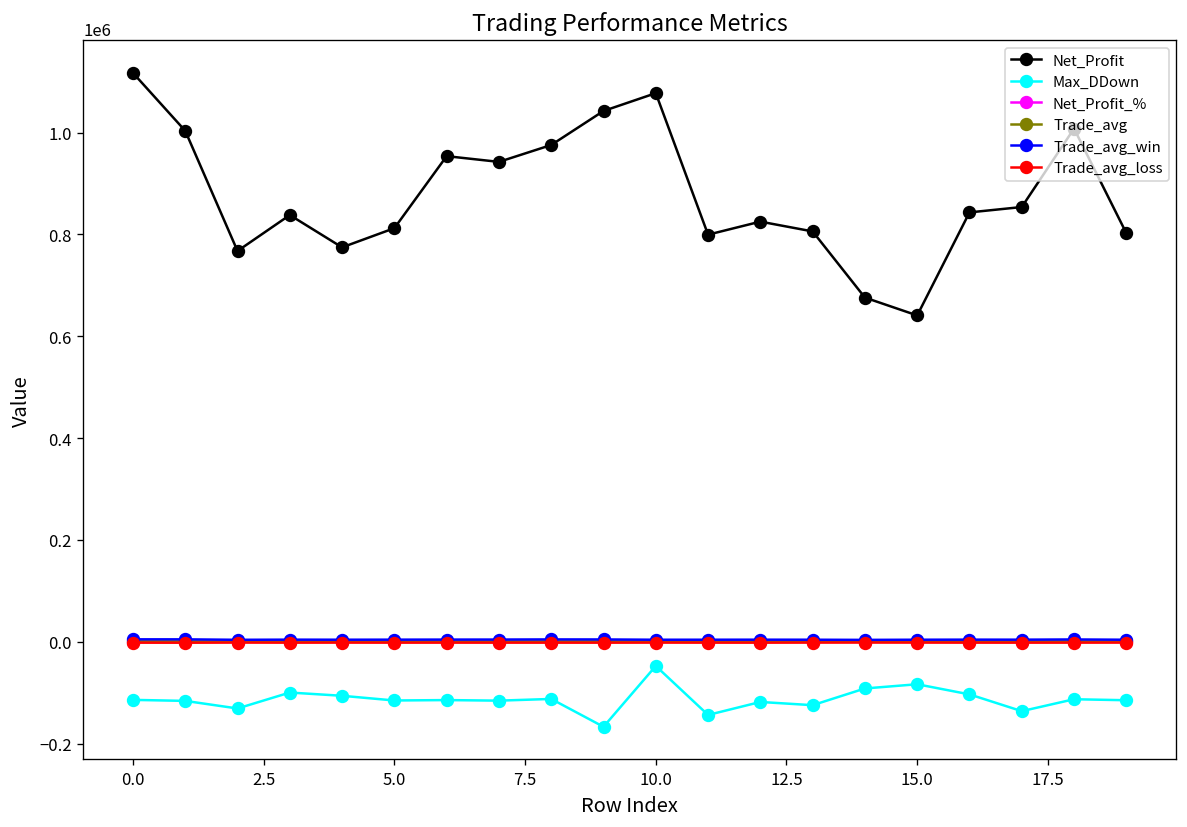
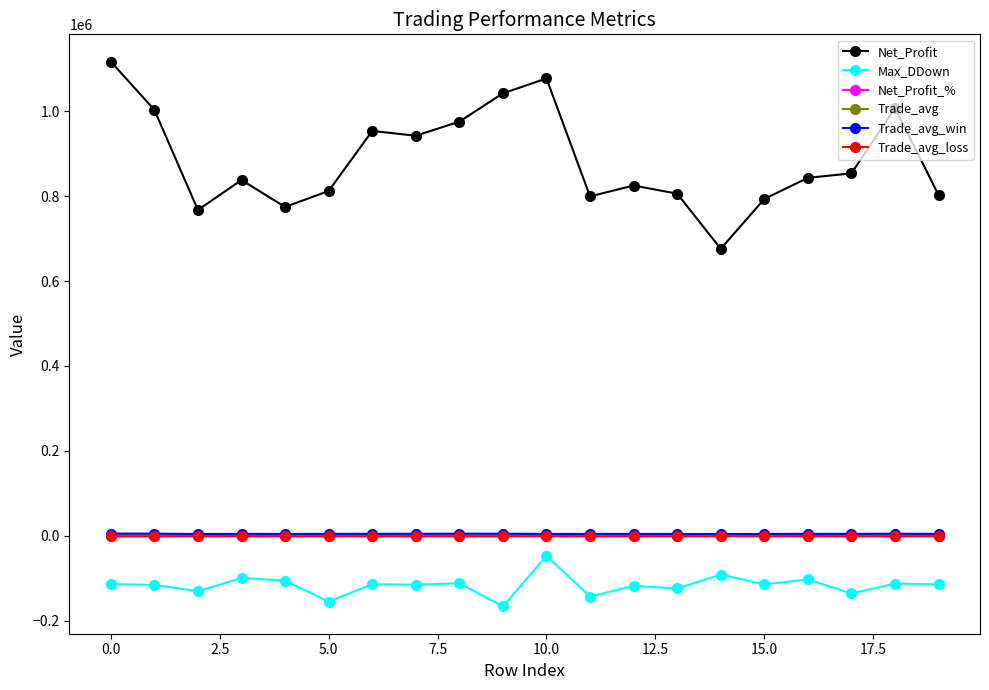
Max_DDown, 5.0: -120000 -> -160000
Net_Profit, 15.0: 640000 -> 790000
Max_DDown, 15.0: -80000 -> -110000
